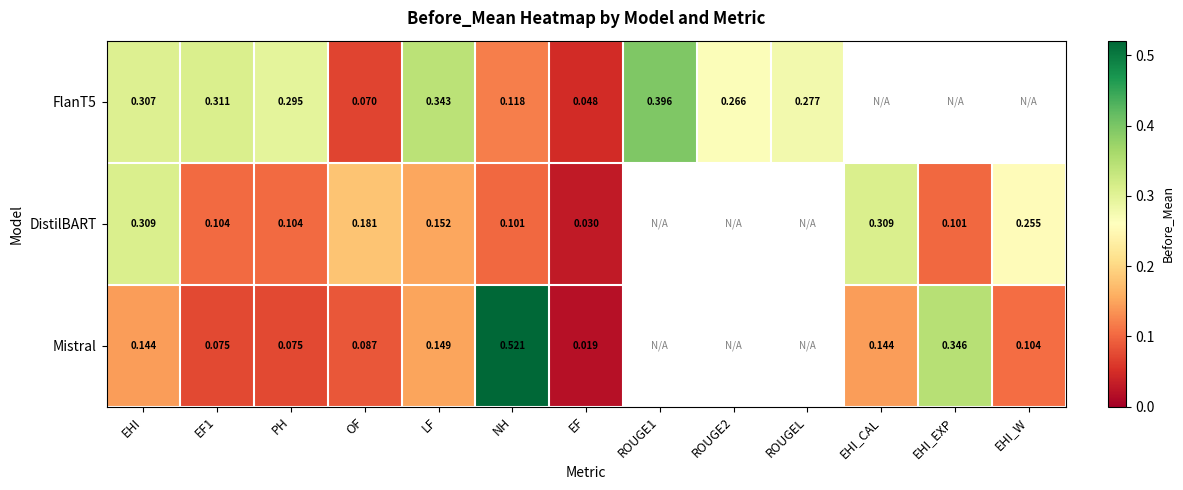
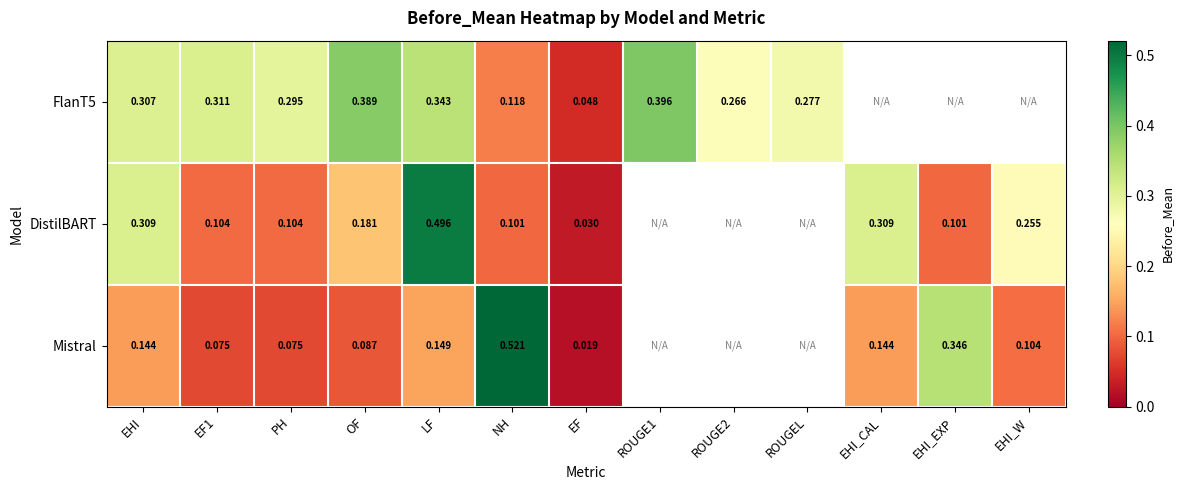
FlanT5, OF: 0.070 -> 0.389
DistilBART, LF: 0.152 -> 0.496
